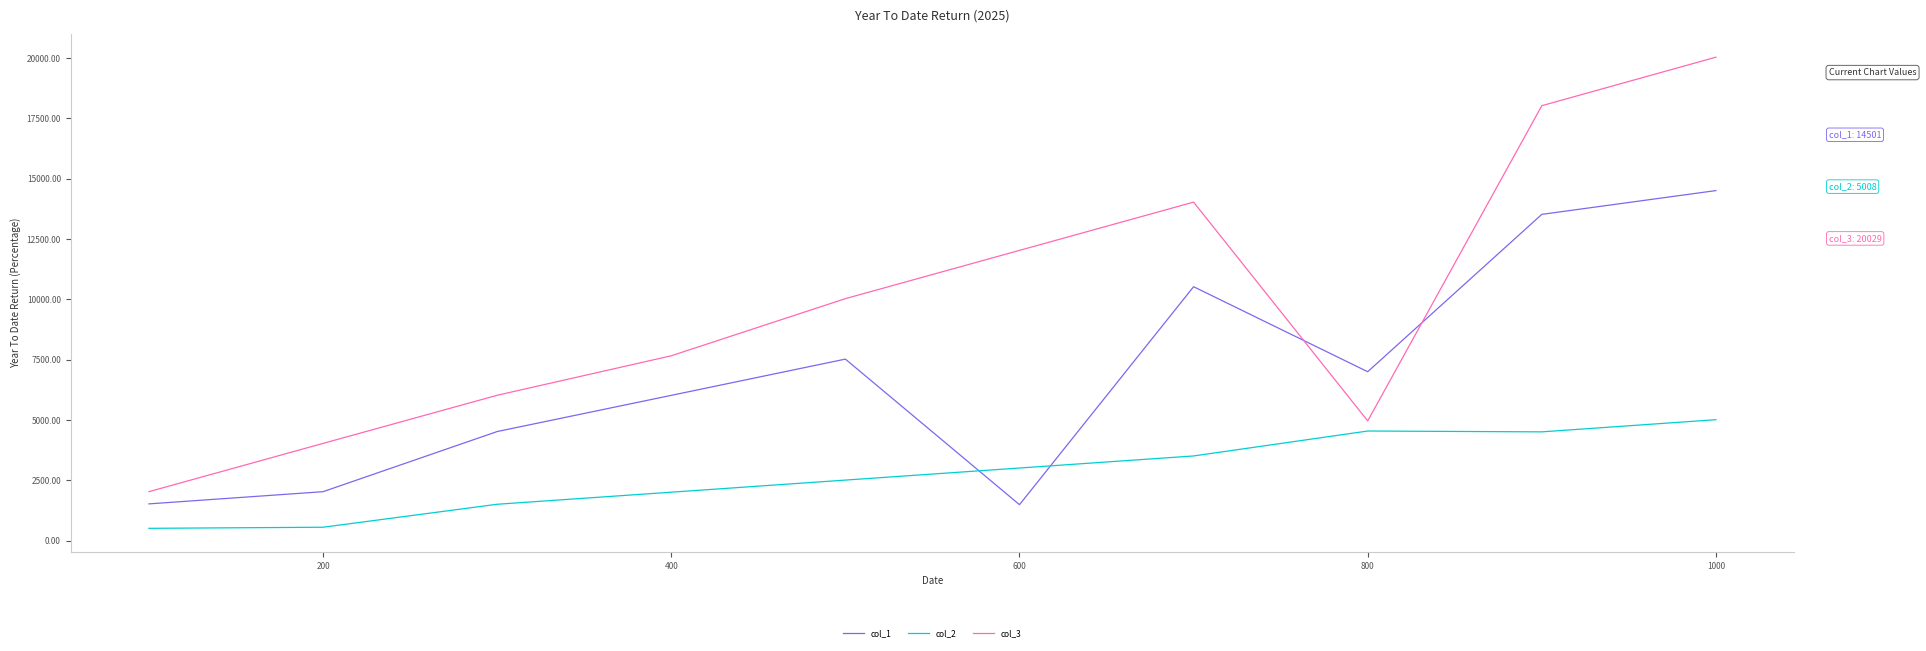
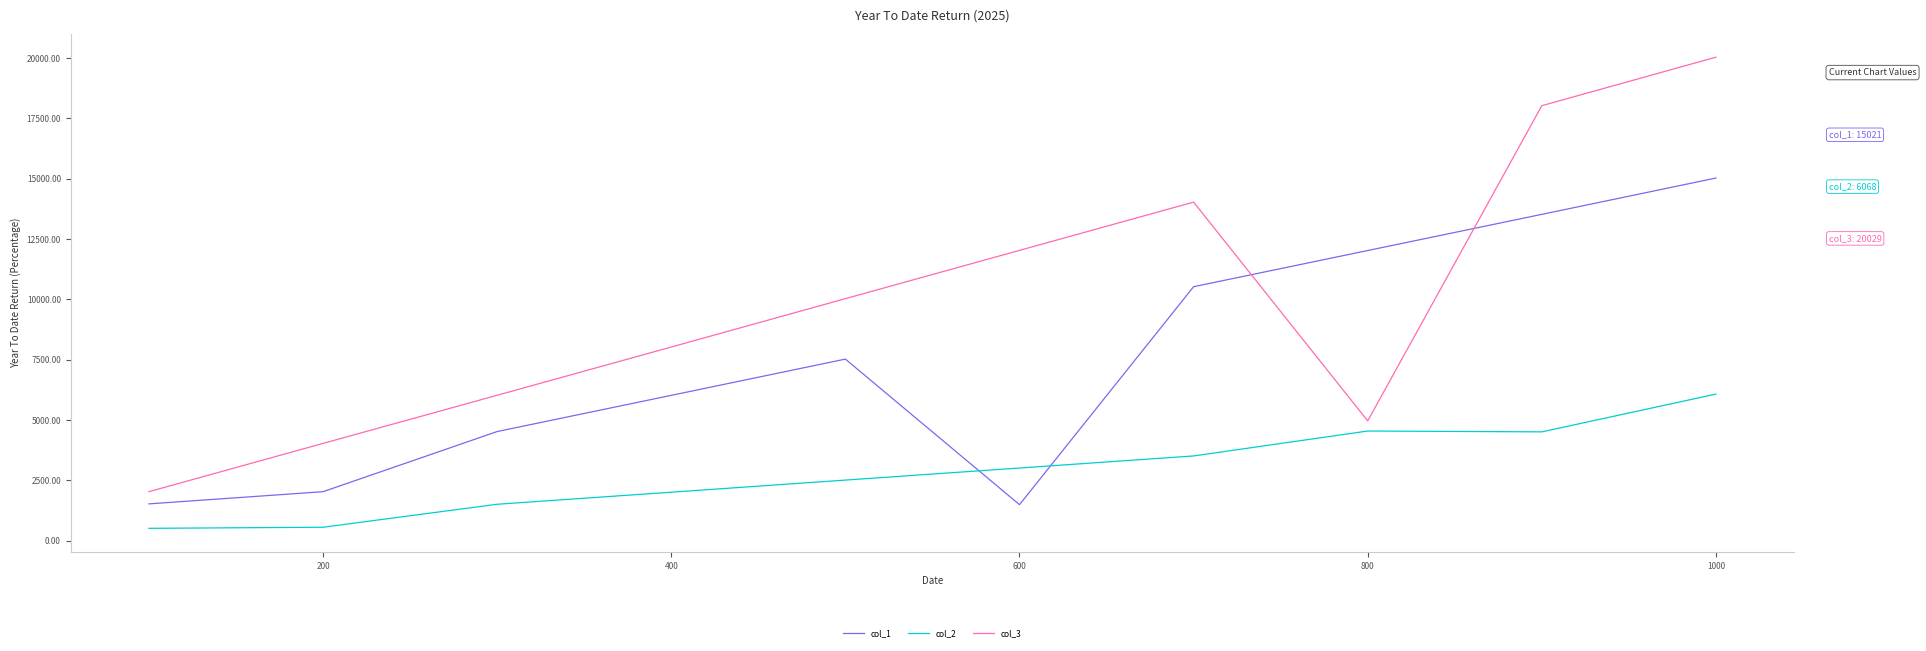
col_3, 400: 7700 -> 8000
col_1, 800: 7000 -> 12000
col_1, 1000: 14501 -> 15021
col_2, 1000: 5008 -> 6068
